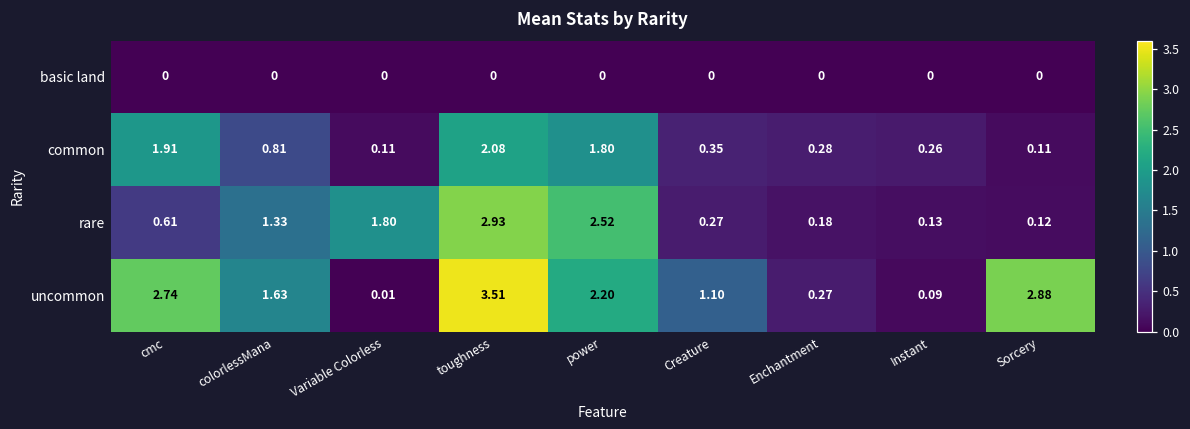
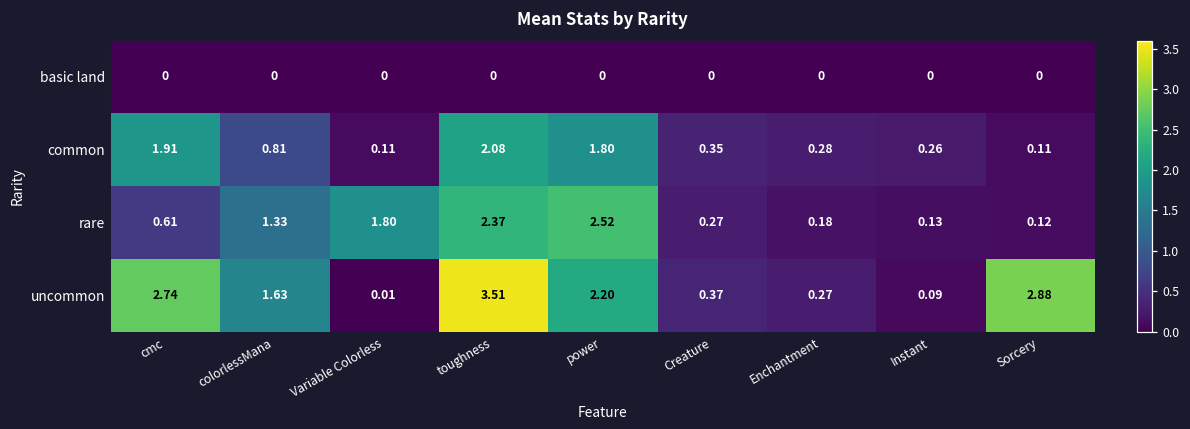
rare, toughness: 2.93 -> 2.37
uncommon, Creature: 1.10 -> 0.37
